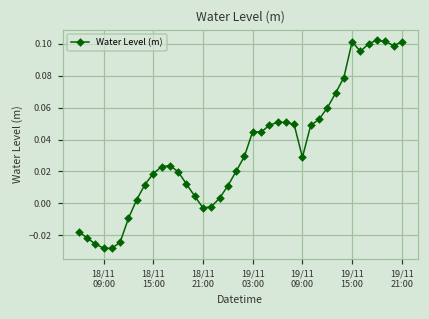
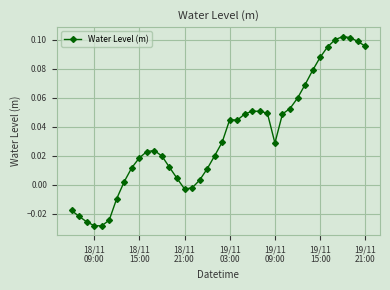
19/11 15:00: 0.101 -> 0.088
19/11 21:00: 0.101 -> 0.096
